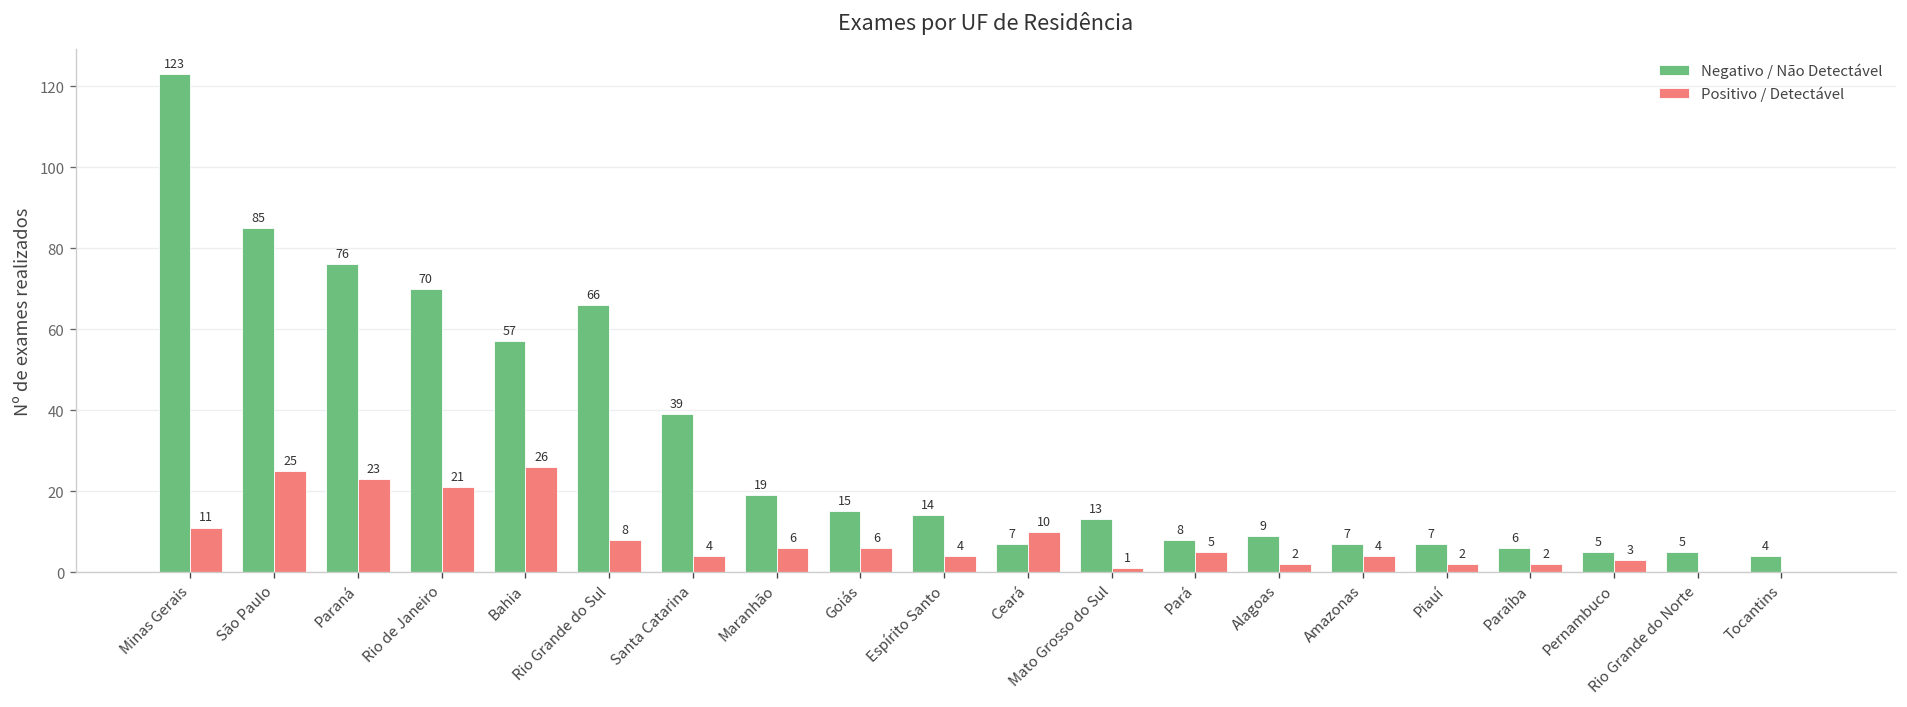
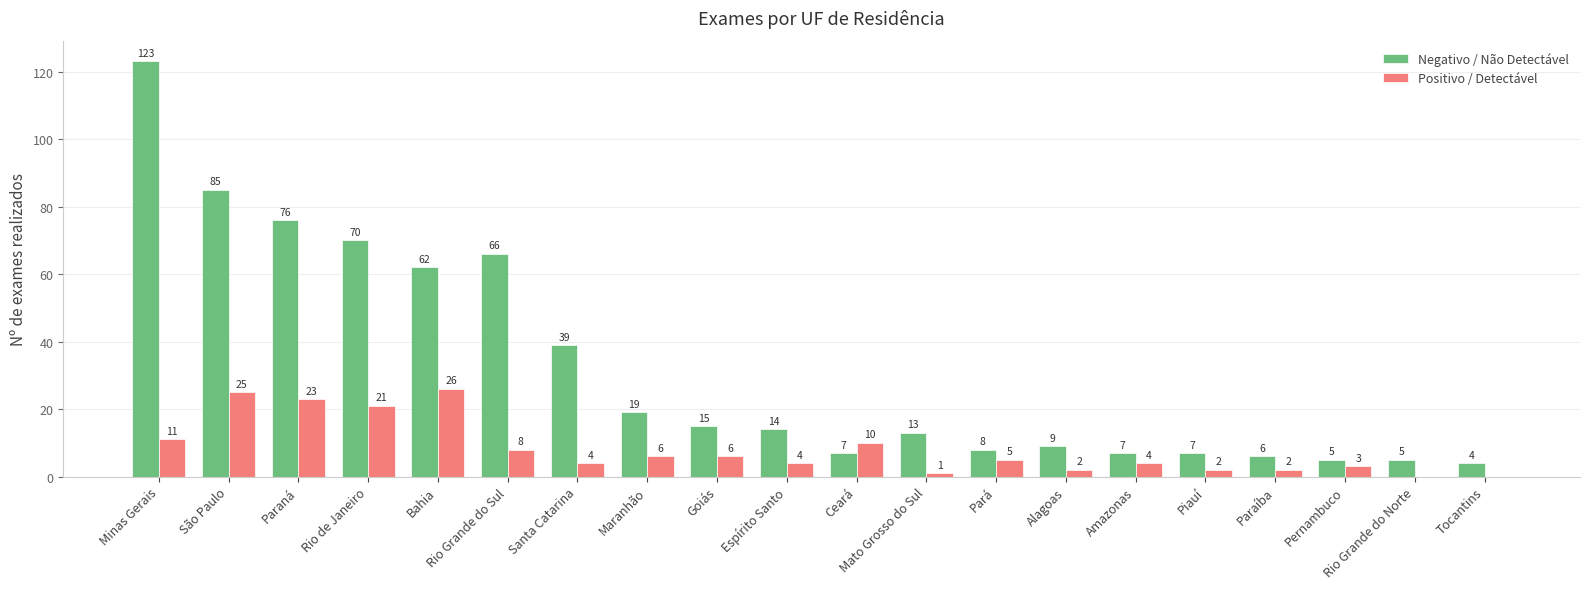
Negativo / Não Detectável, Bahia: 57 -> 62
